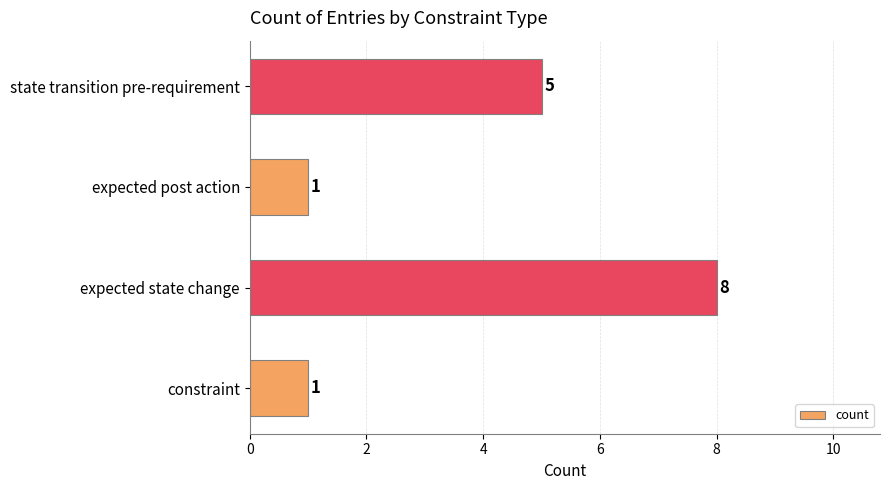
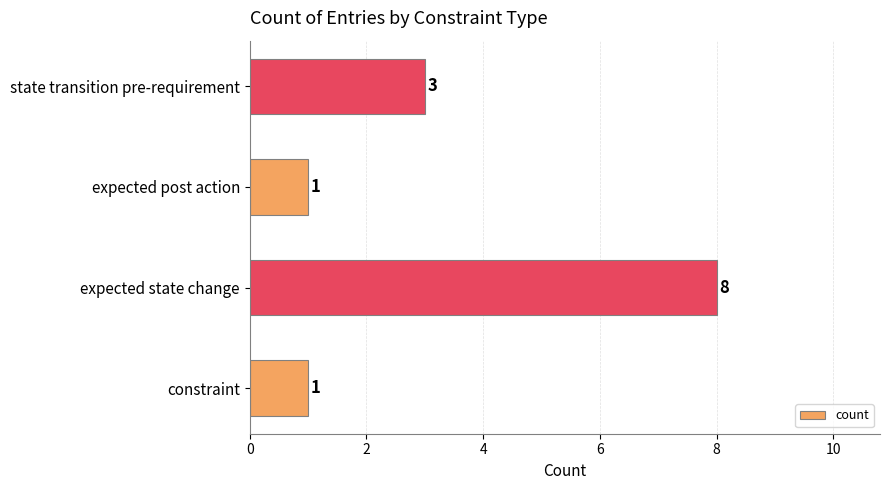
state transition pre-requirement: 5 -> 3
